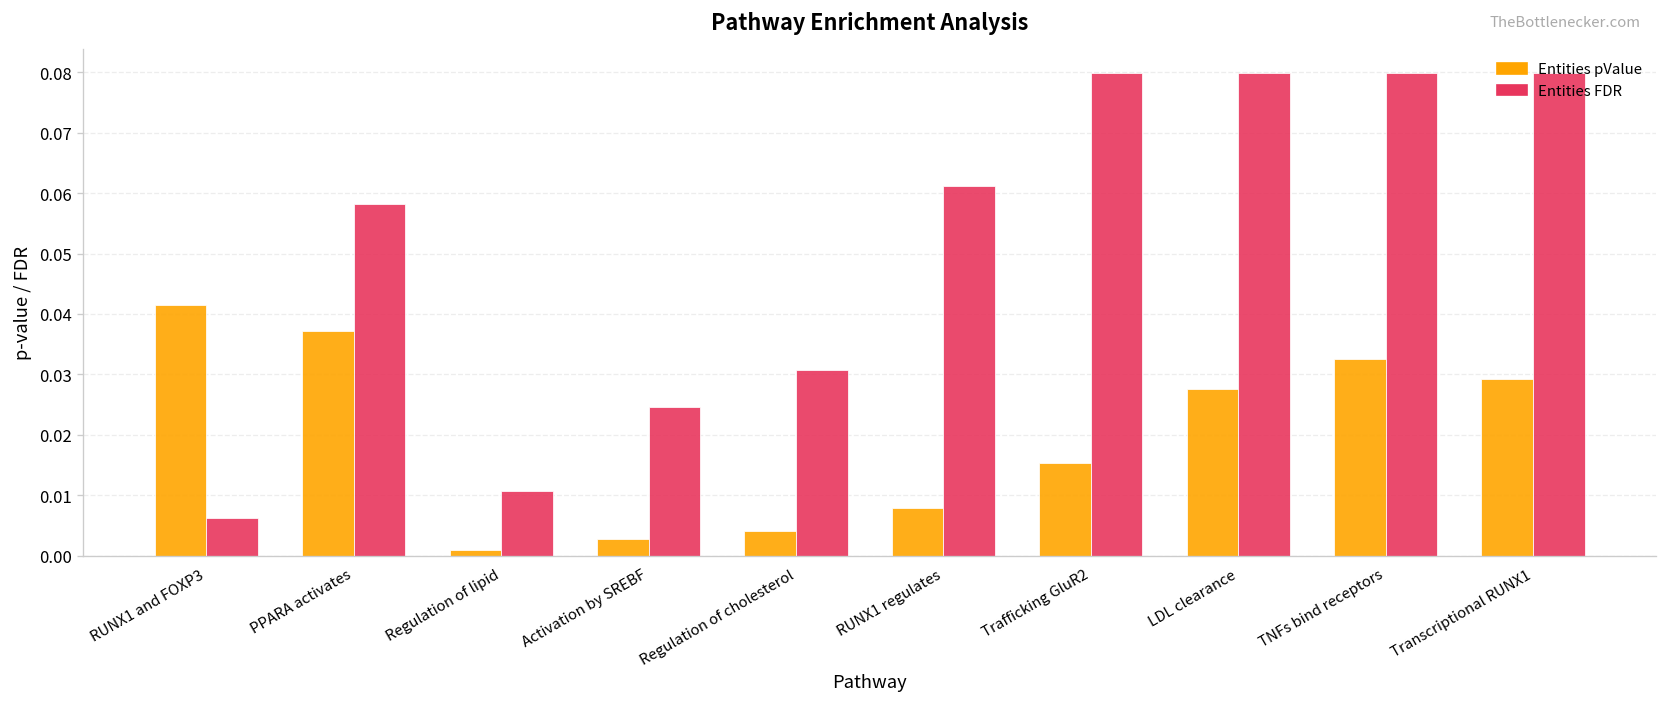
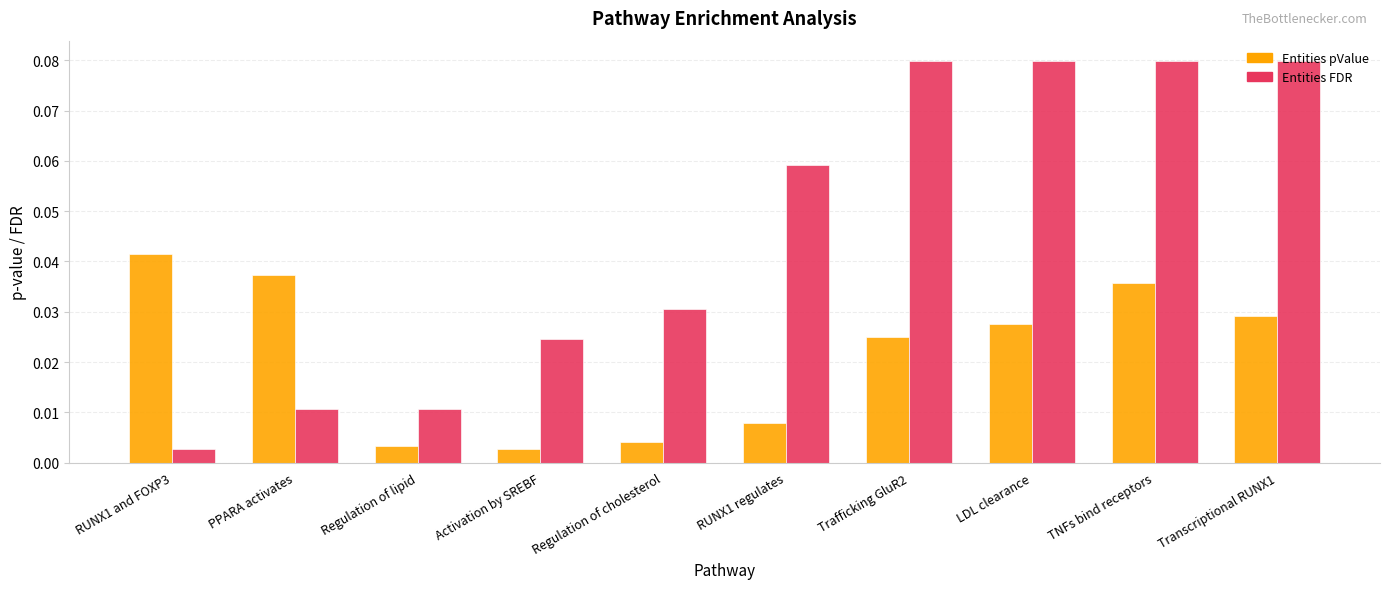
Entities FDR, RUNX1 and FOXP3: 0.006 -> 0.003
Entities FDR, PPARA activates: 0.058 -> 0.011
Entities pValue, Regulation of lipid: 0.001 -> 0.003
Entities FDR, RUNX1 regulates: 0.061 -> 0.059
Entities pValue, Trafficking GluR2: 0.015 -> 0.025
Entities pValue, TNFs bind receptors: 0.033 -> 0.036
